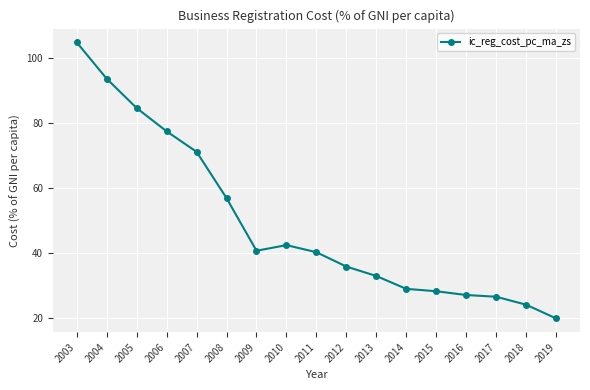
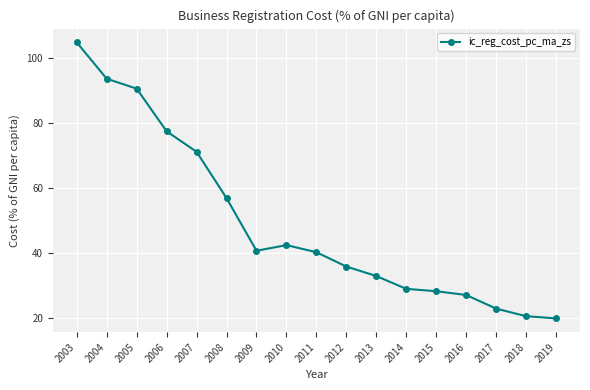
2005: 85 -> 91
2017: 26 -> 23
2018: 24 -> 20
